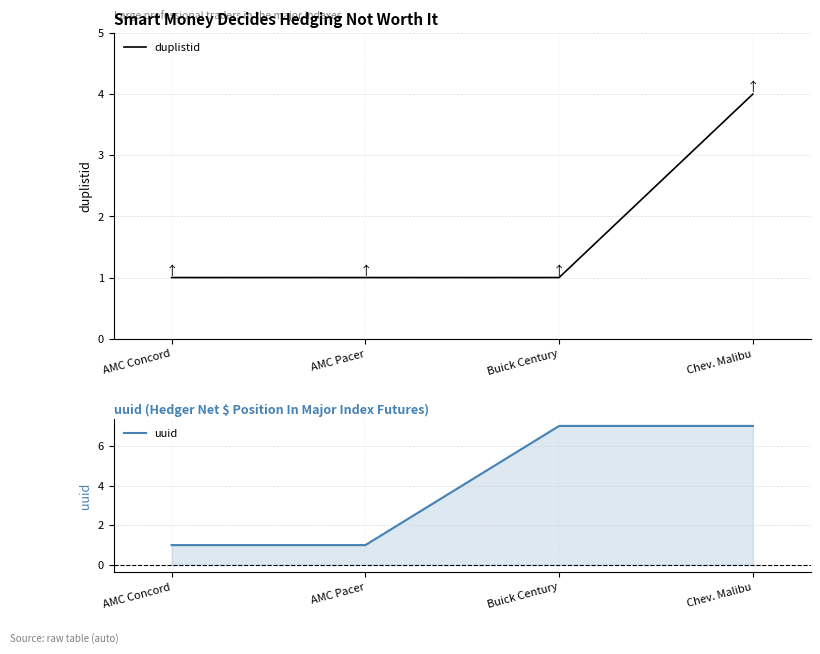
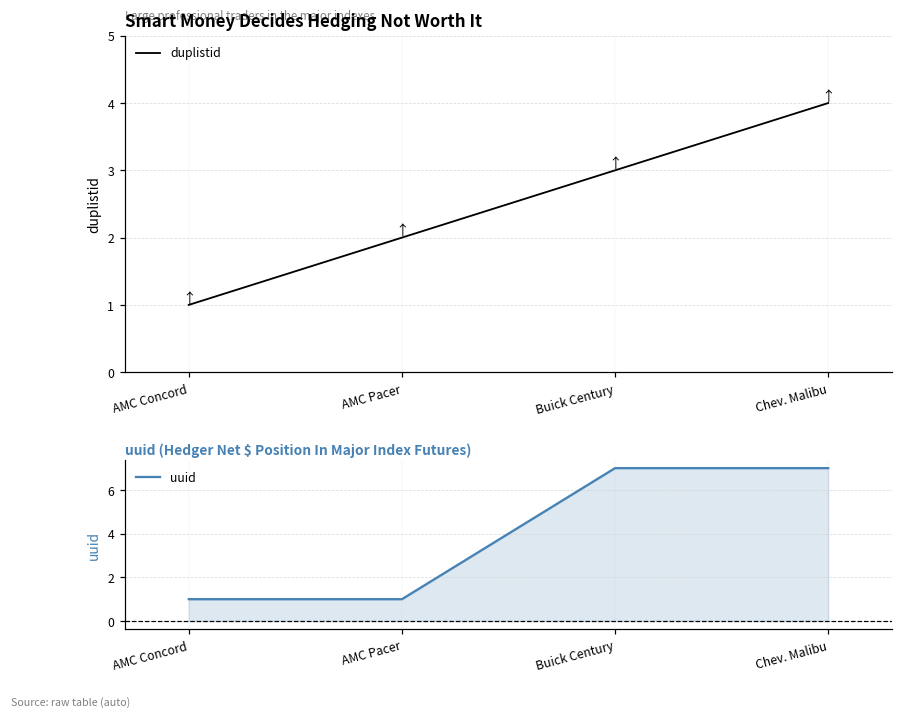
Smart Money Decides Hedging Not Worth It, AMC Pacer: 1 -> 2
Smart Money Decides Hedging Not Worth It, Buick Century: 1 -> 3
